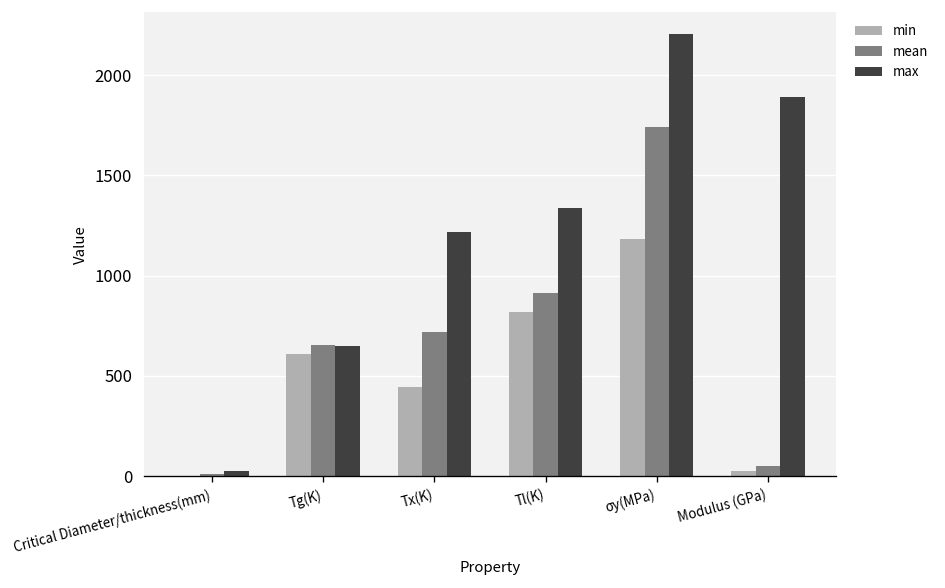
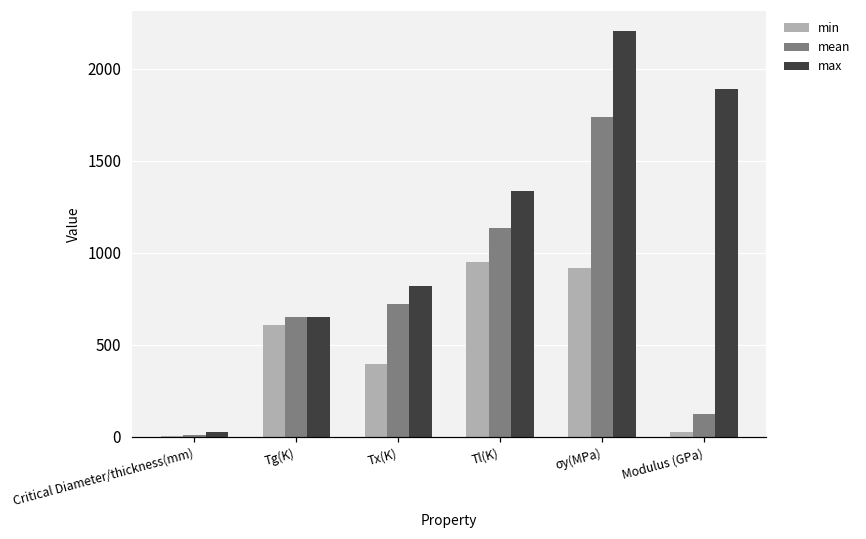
min, Tx(K): 450 -> 390
max, Tx(K): 1220 -> 820
min, Tl(K): 820 -> 950
mean, Tl(K): 910 -> 1130
min, σy(MPa): 1180 -> 920
mean, Modulus (GPa): 50 -> 120
